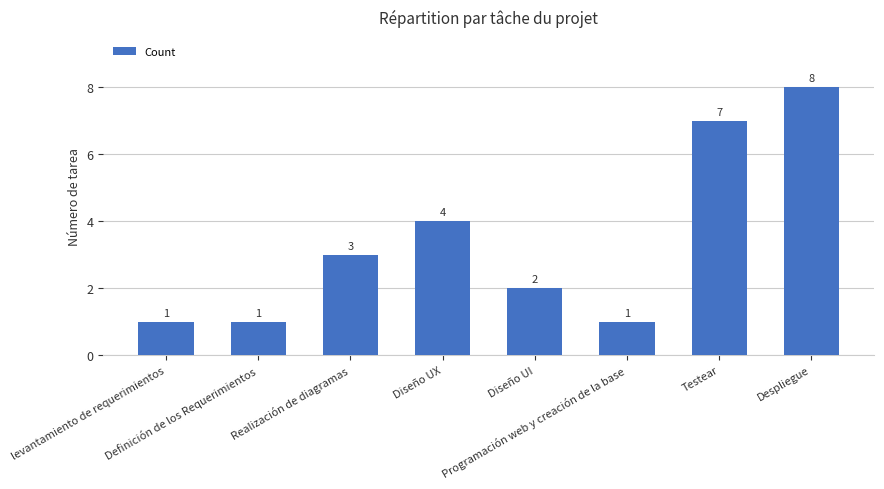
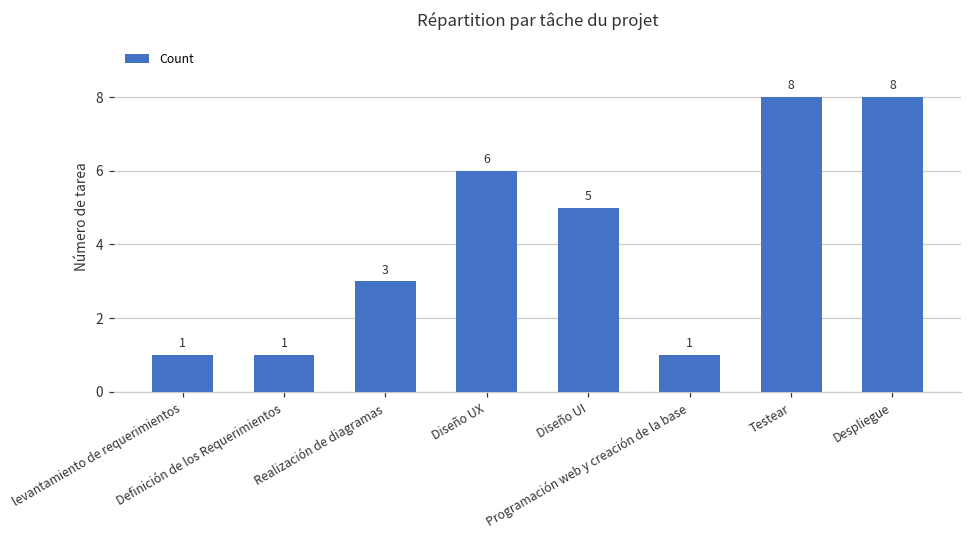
Diseño UX: 4 -> 6
Diseño UI: 2 -> 5
Testear: 7 -> 8
